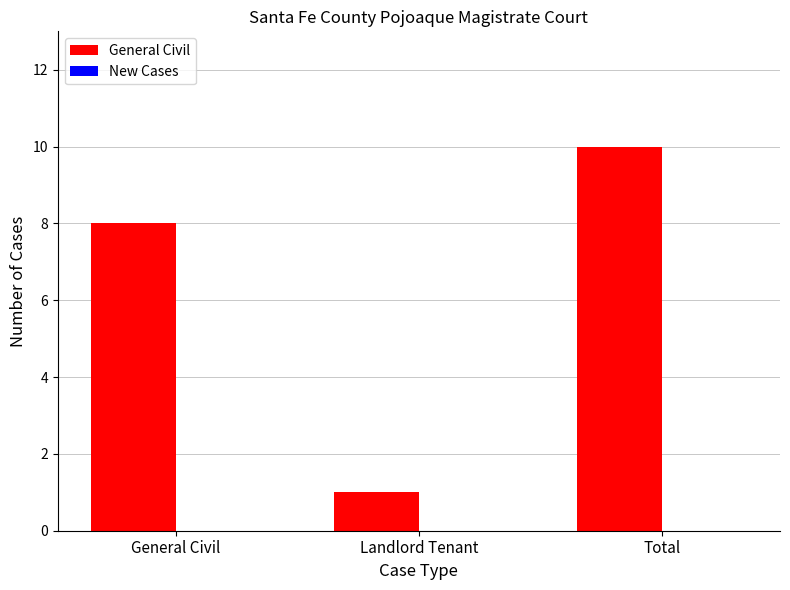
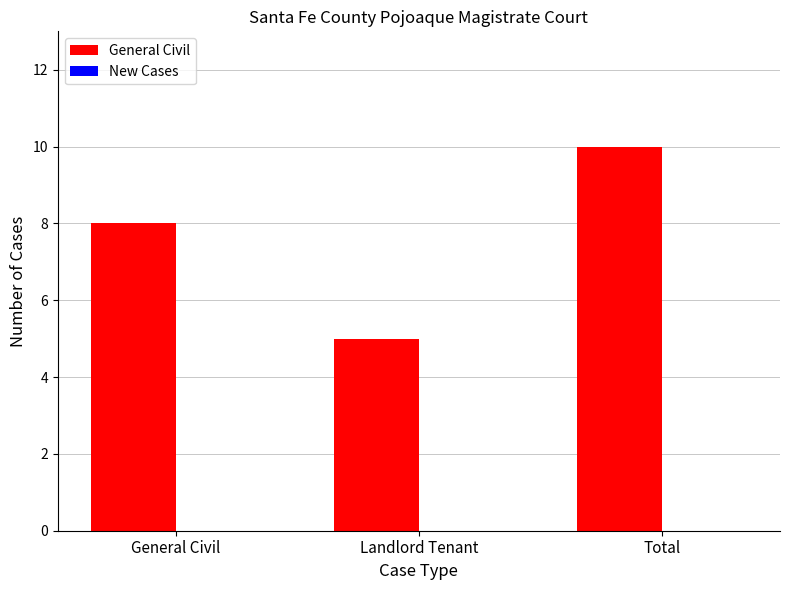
General Civil, Landlord Tenant: 1 -> 5
